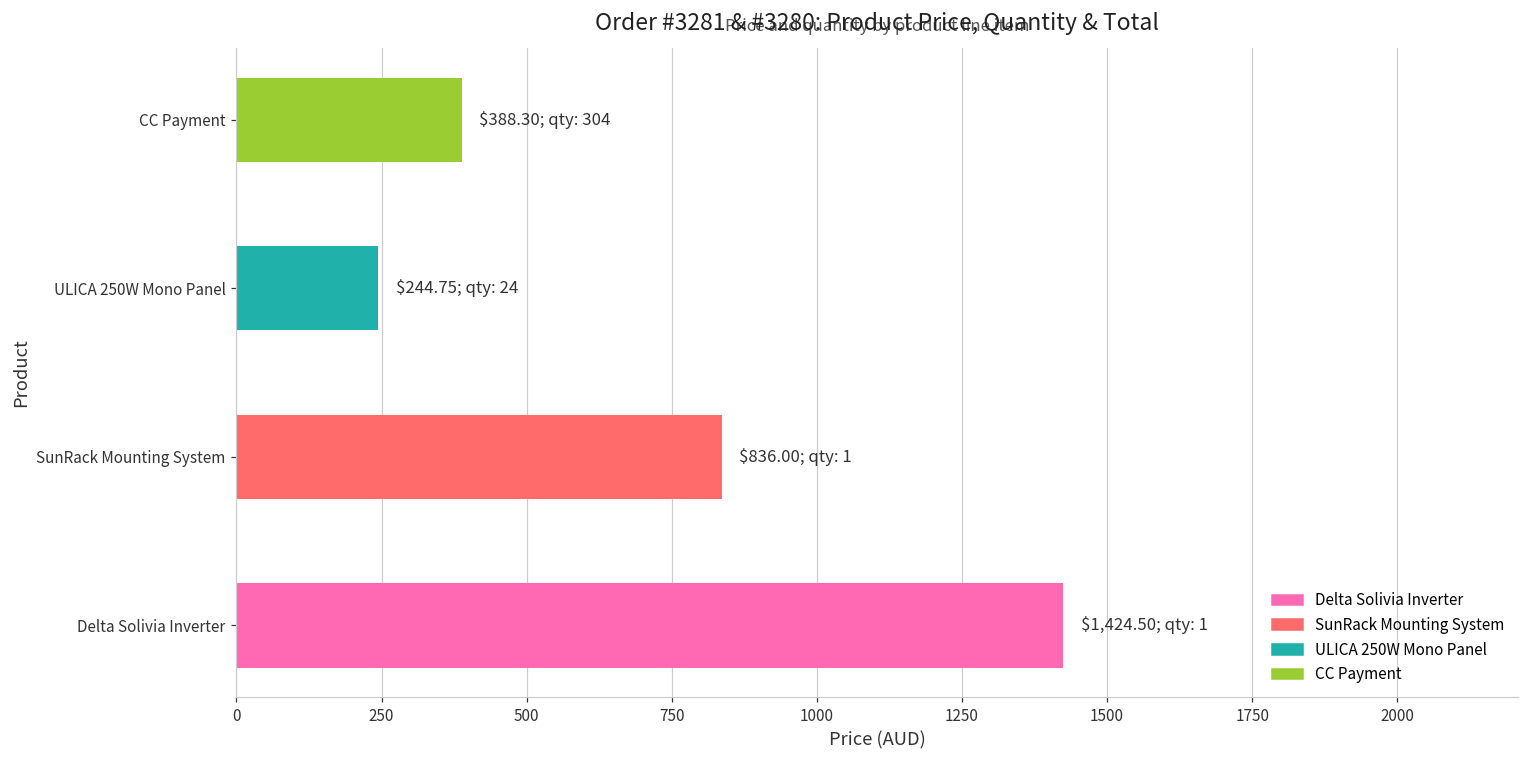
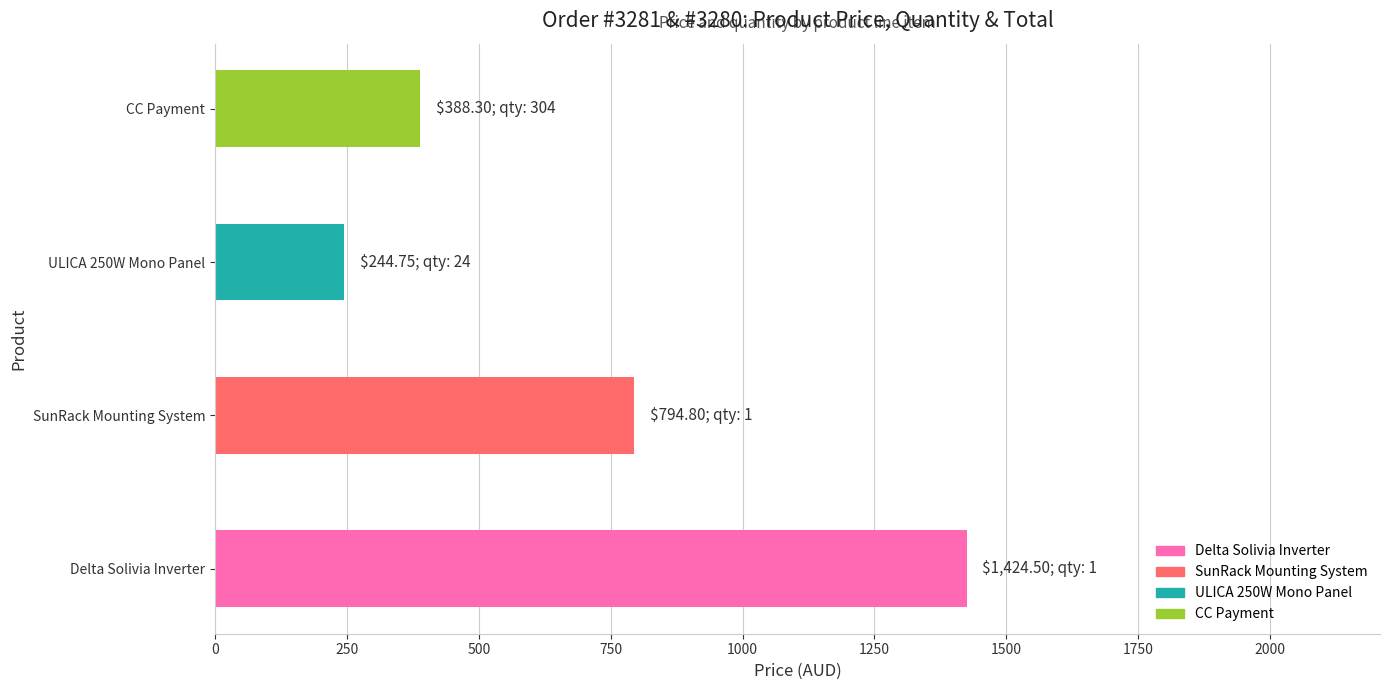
SunRack Mounting System: $836.00; -> $794.80;
